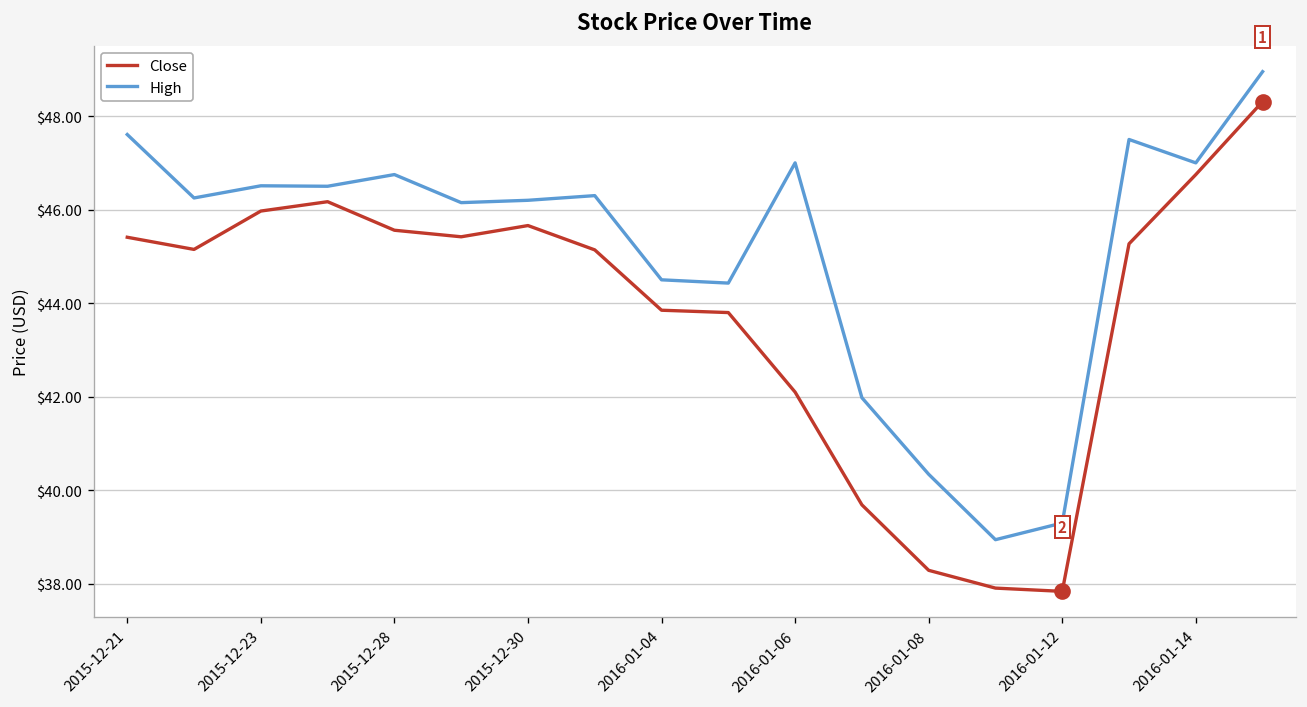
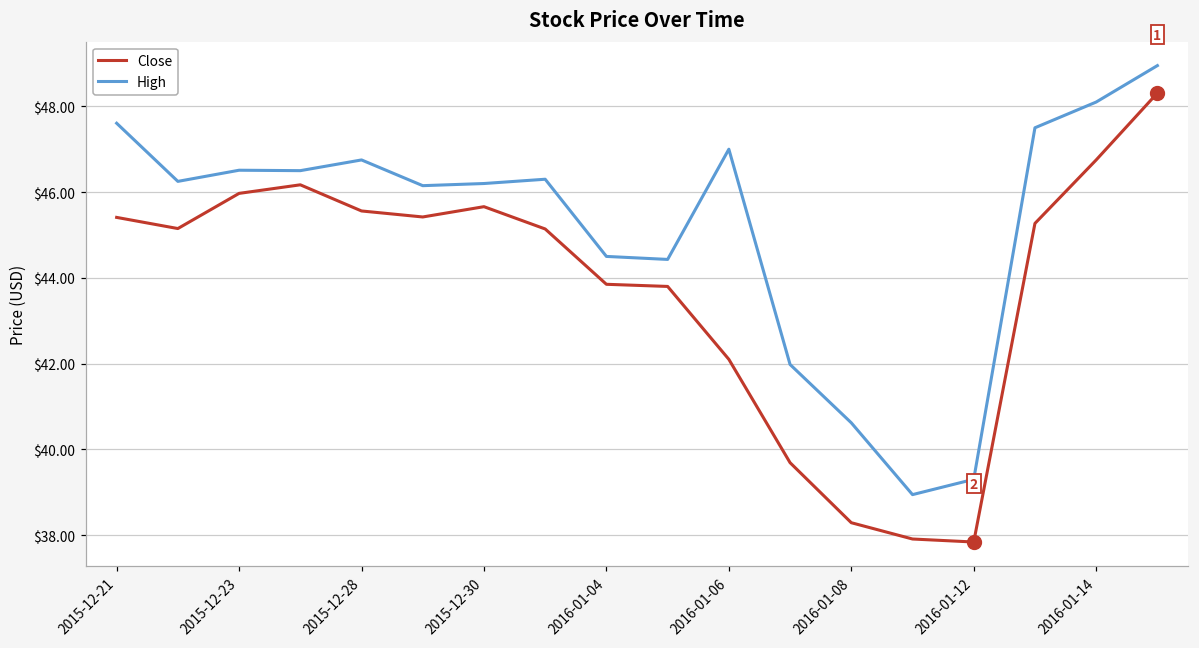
High, 2016-01-08: $40.3 -> $40.6
High, 2016-01-14: $47.0 -> $48.1
